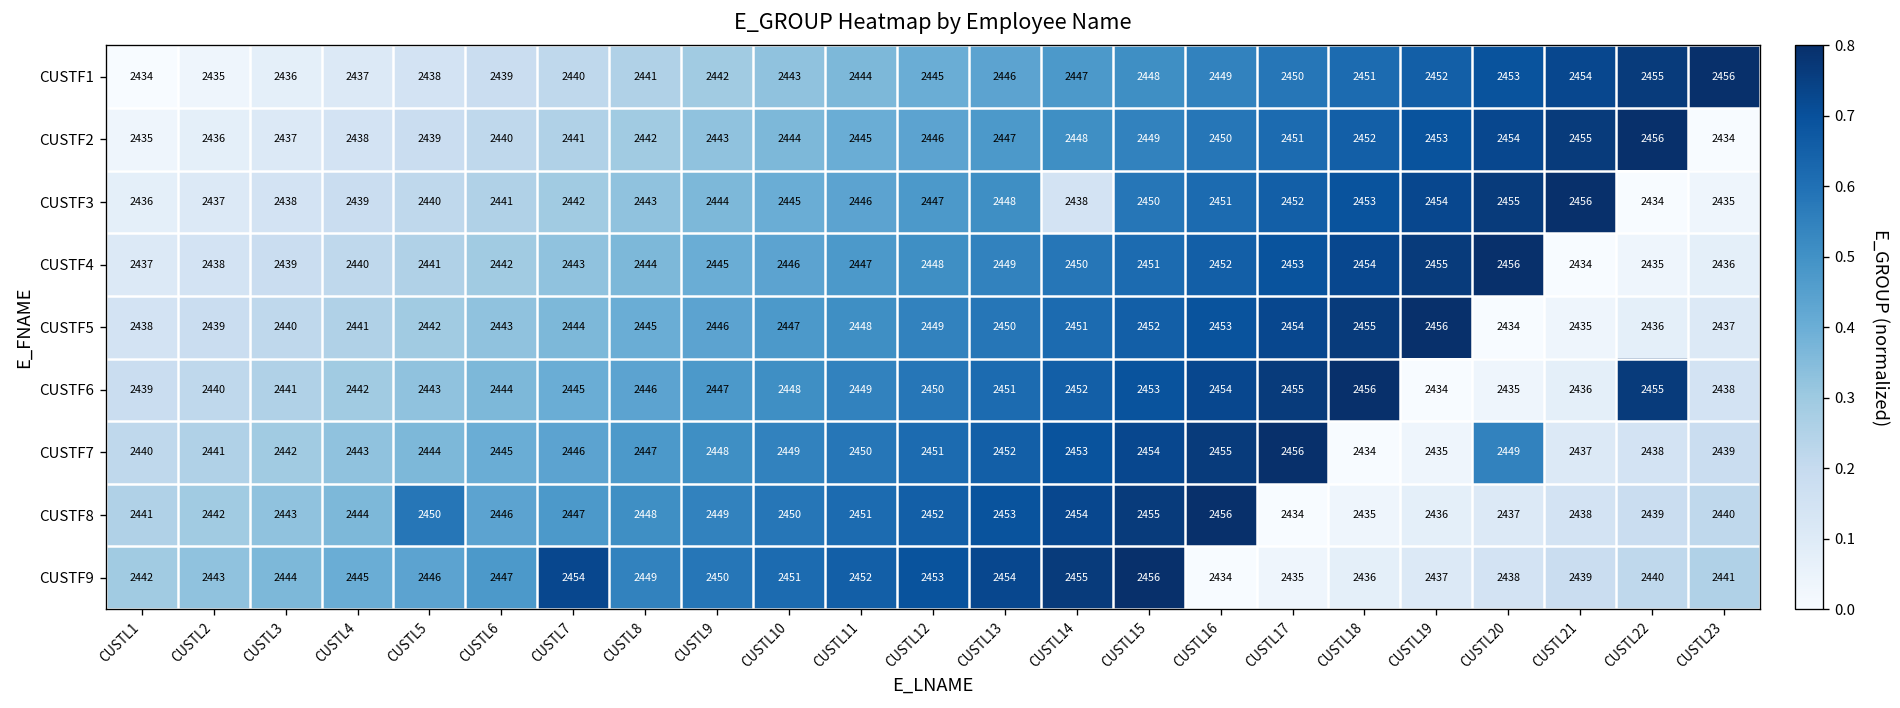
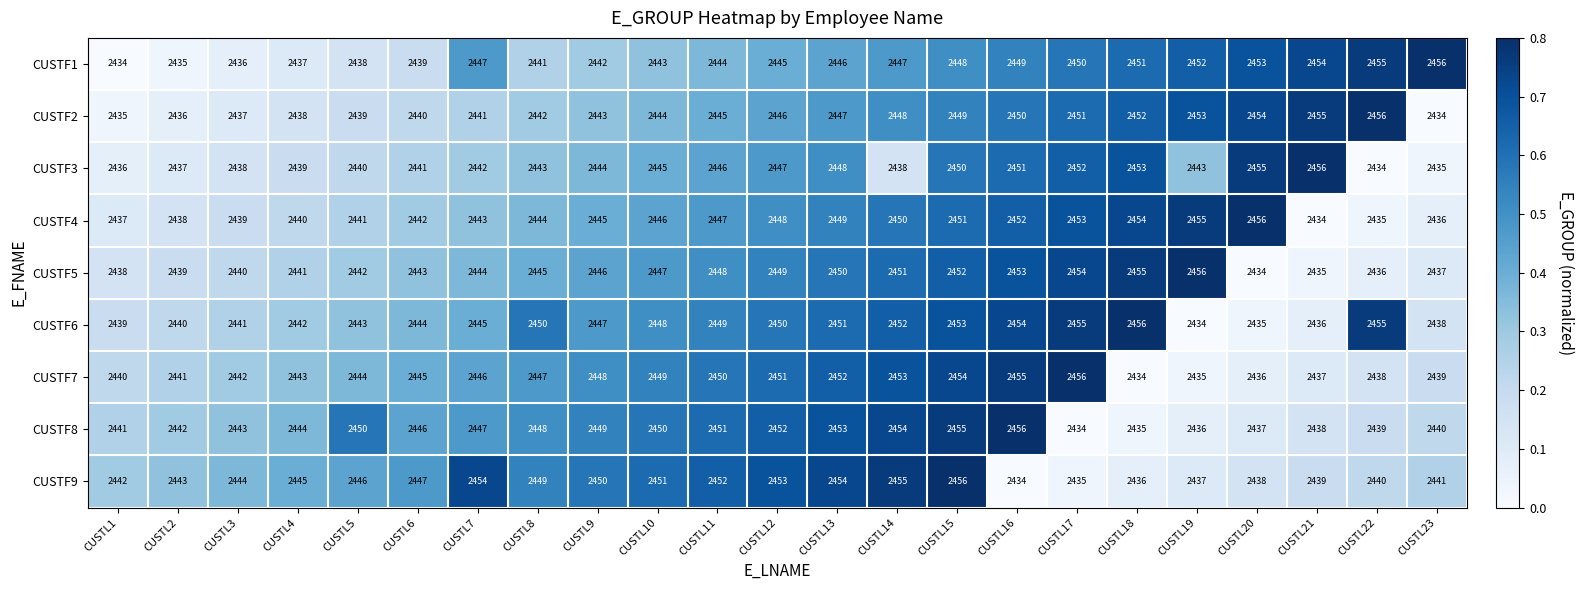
CUSTF1, CUSTL7: 2440 -> 2447
CUSTF3, CUSTL19: 2454 -> 2443
CUSTF6, CUSTL8: 2446 -> 2450
CUSTF7, CUSTL20: 2449 -> 2436
